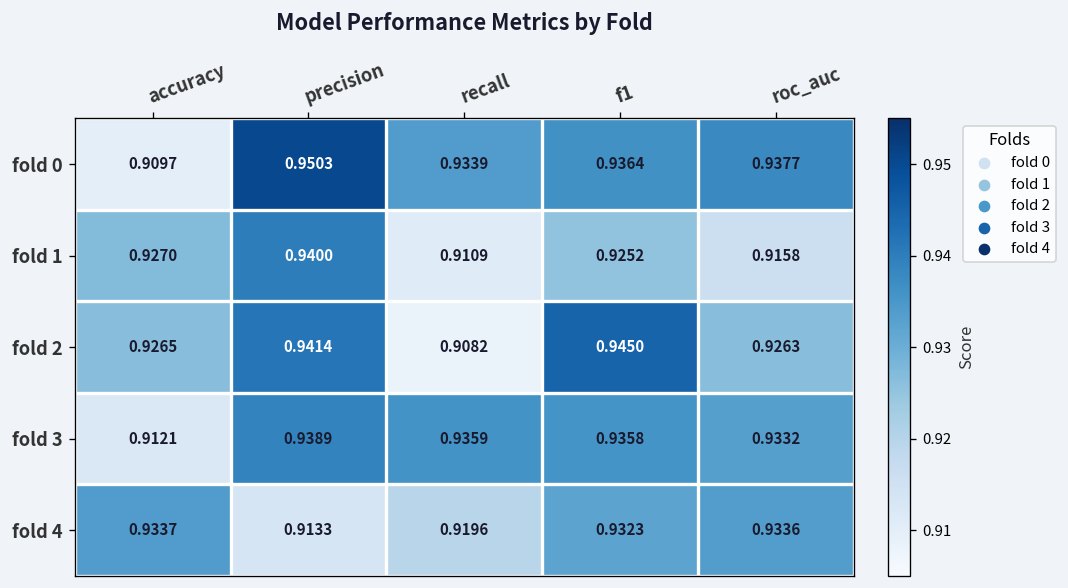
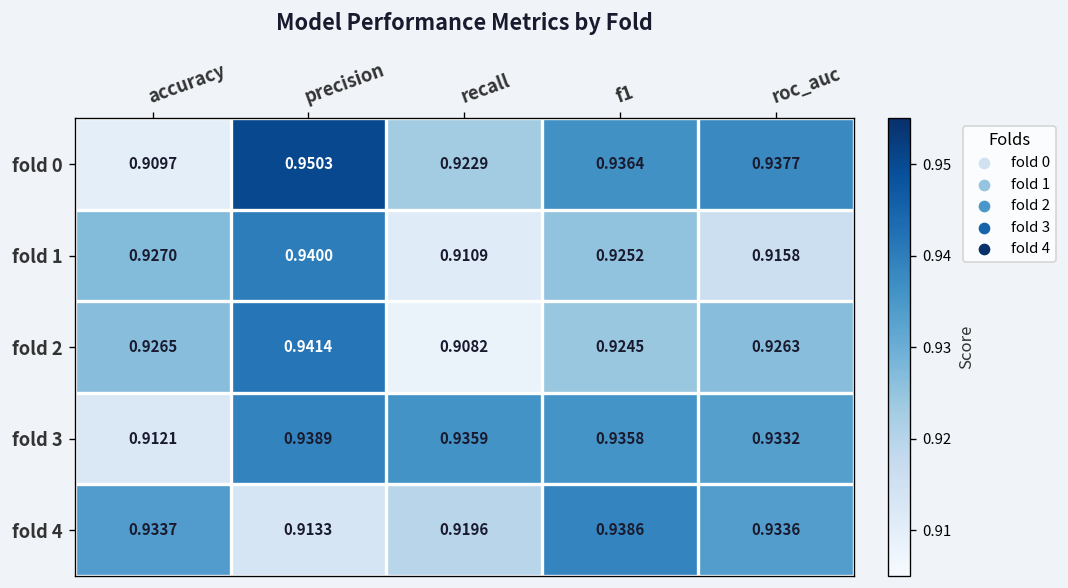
fold 0, recall: 0.9339 -> 0.9229
fold 2, f1: 0.9450 -> 0.9245
fold 4, f1: 0.9323 -> 0.9386
